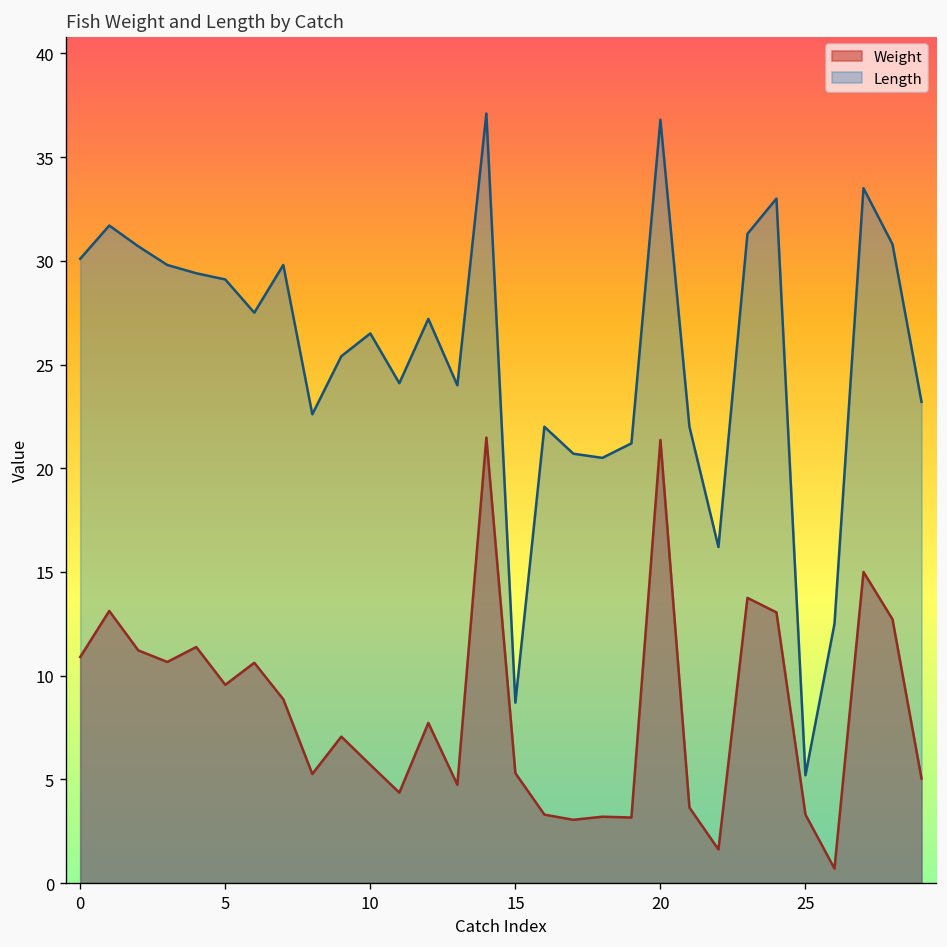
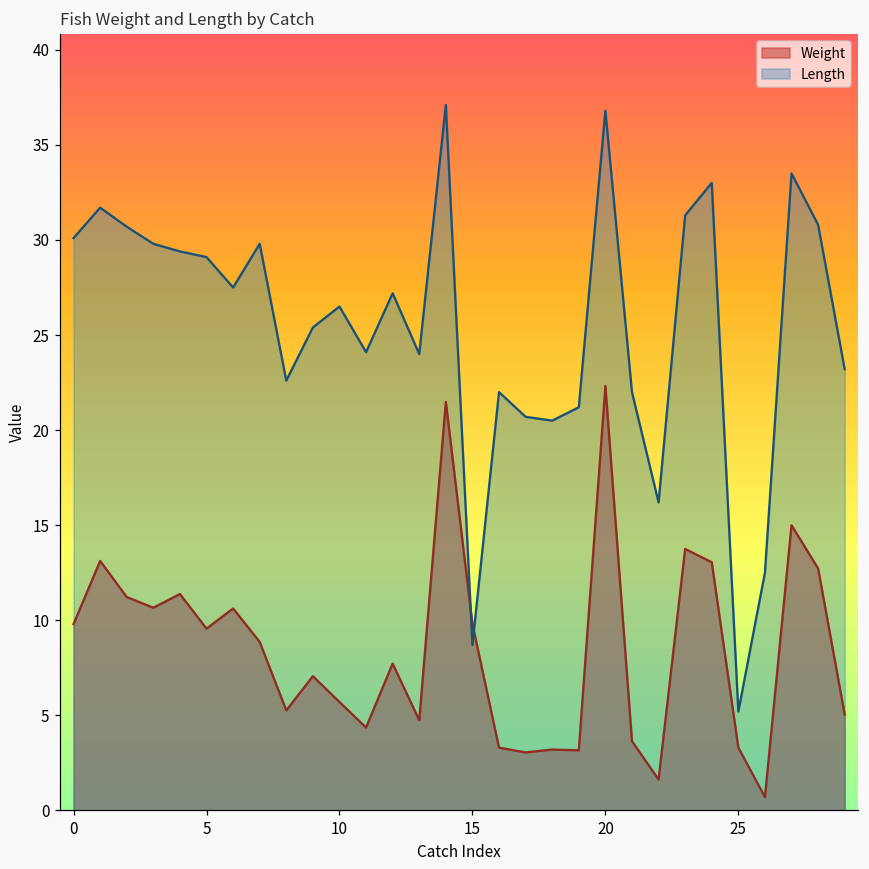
Weight, 0: 10.9 -> 9.8
Weight, 15: 5.3 -> 9.8
Weight, 20: 21.4 -> 22.3
